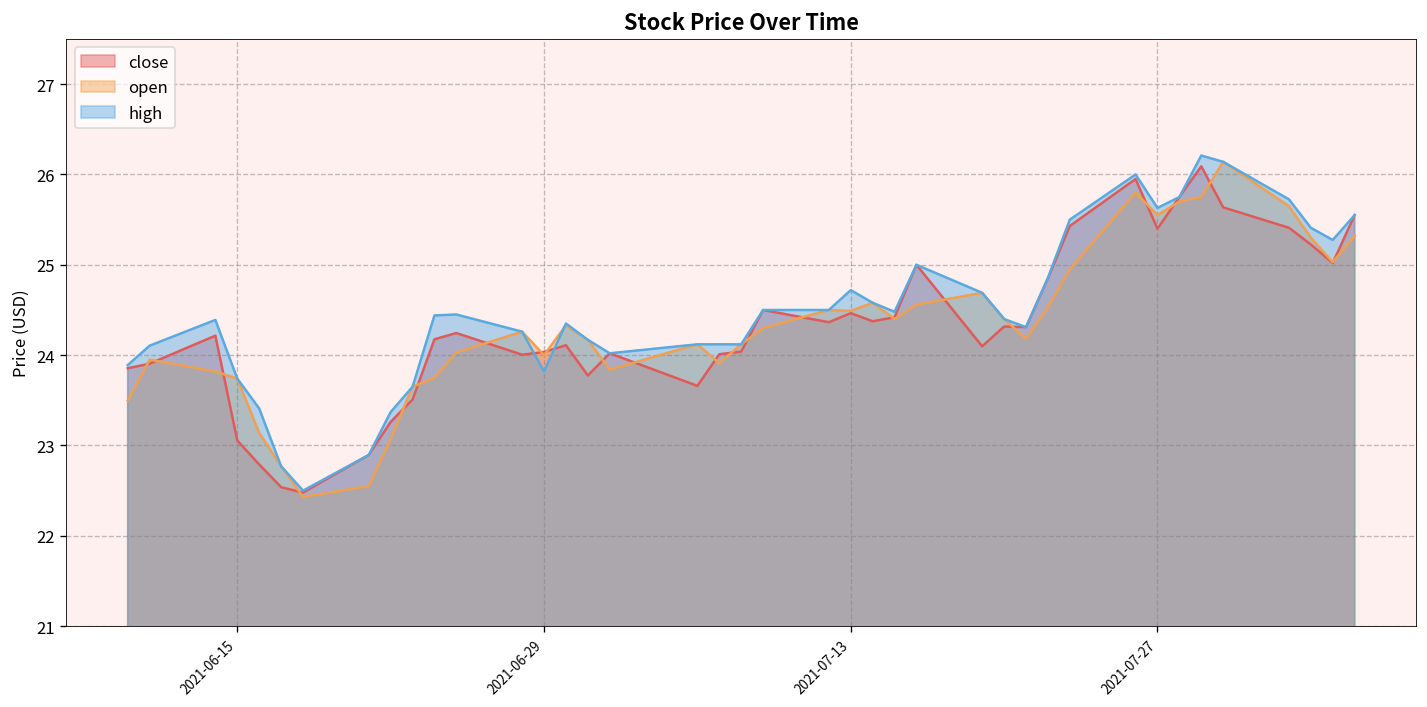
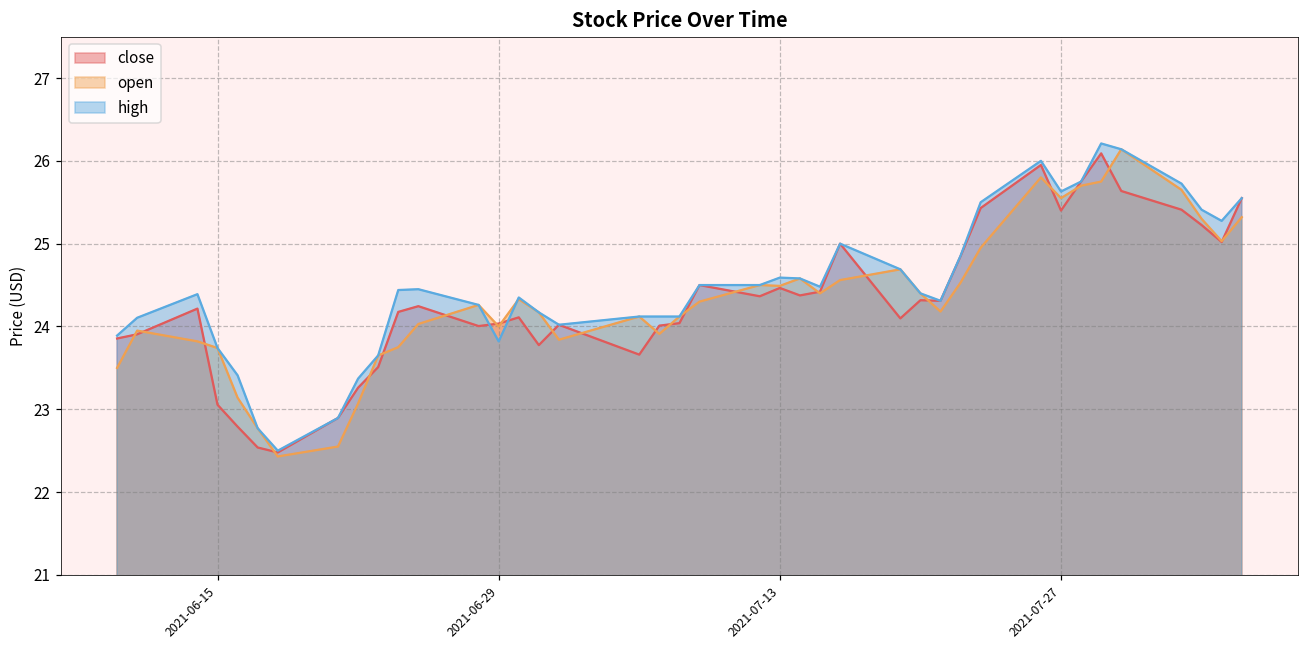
high, 2021-07-13: 24.7 -> 24.6
